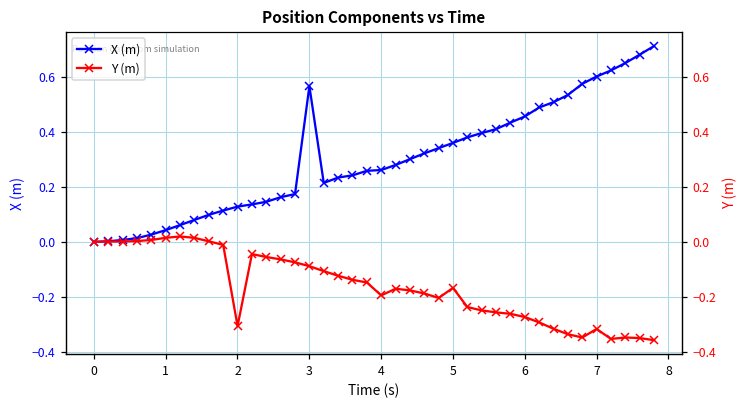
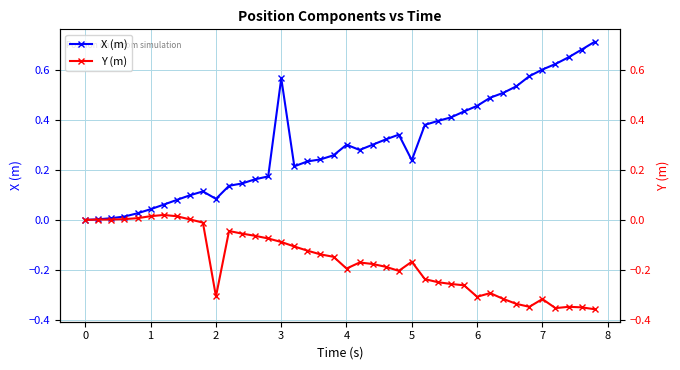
X (m), 2: 0.13 -> 0.08
X (m), 4: 0.26 -> 0.30
X (m), 5: 0.36 -> 0.24
Y (m), 6: -0.27 -> -0.31
